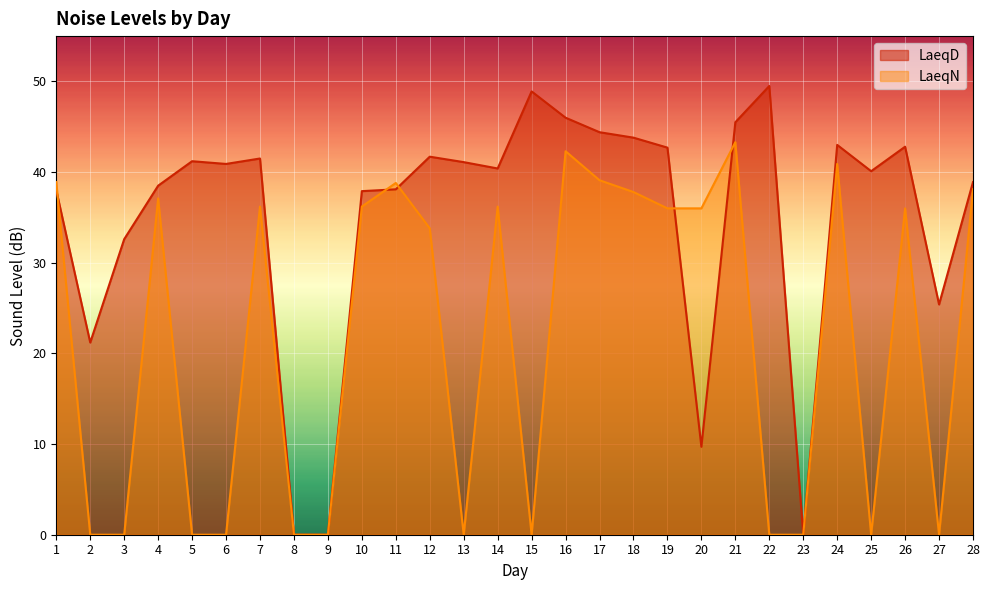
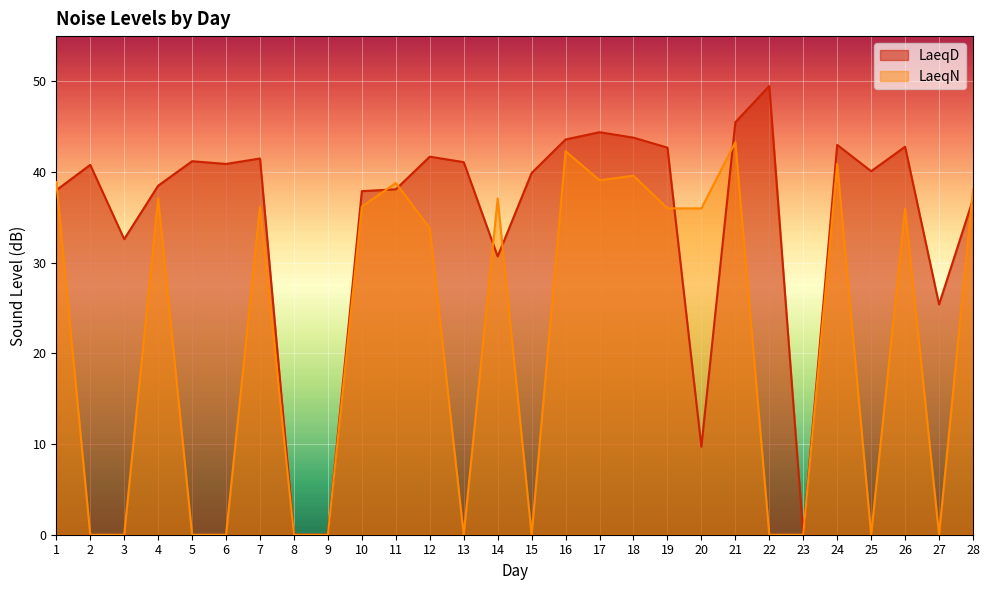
LaeqD, 2: 21 -> 41
LaeqD, 14: 40 -> 31
LaeqN, 14: 36 -> 37
LaeqD, 15: 49 -> 40
LaeqD, 16: 46 -> 44
LaeqN, 18: 38 -> 40
LaeqD, 28: 39 -> 37
